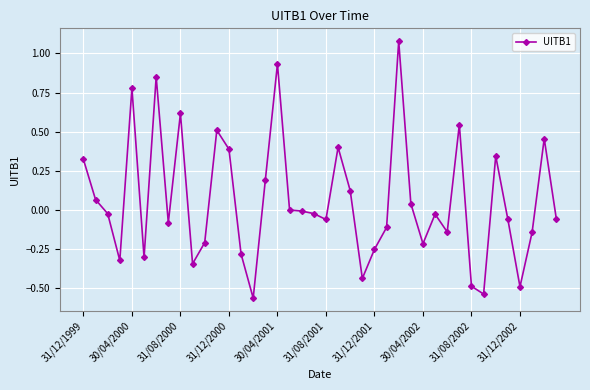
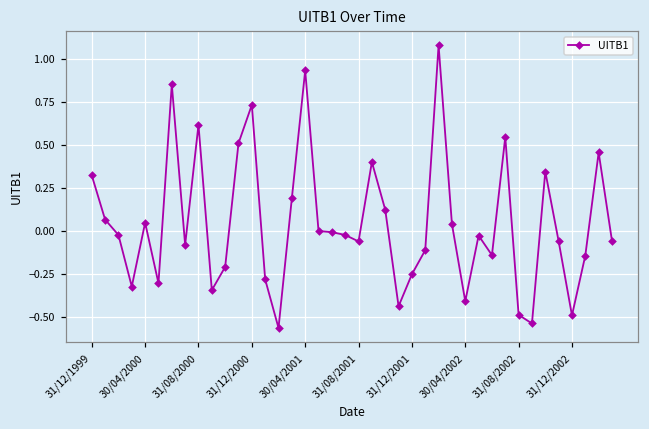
30/04/2000: 0.78 -> 0.05
31/12/2000: 0.39 -> 0.73
30/04/2002: -0.22 -> -0.41
